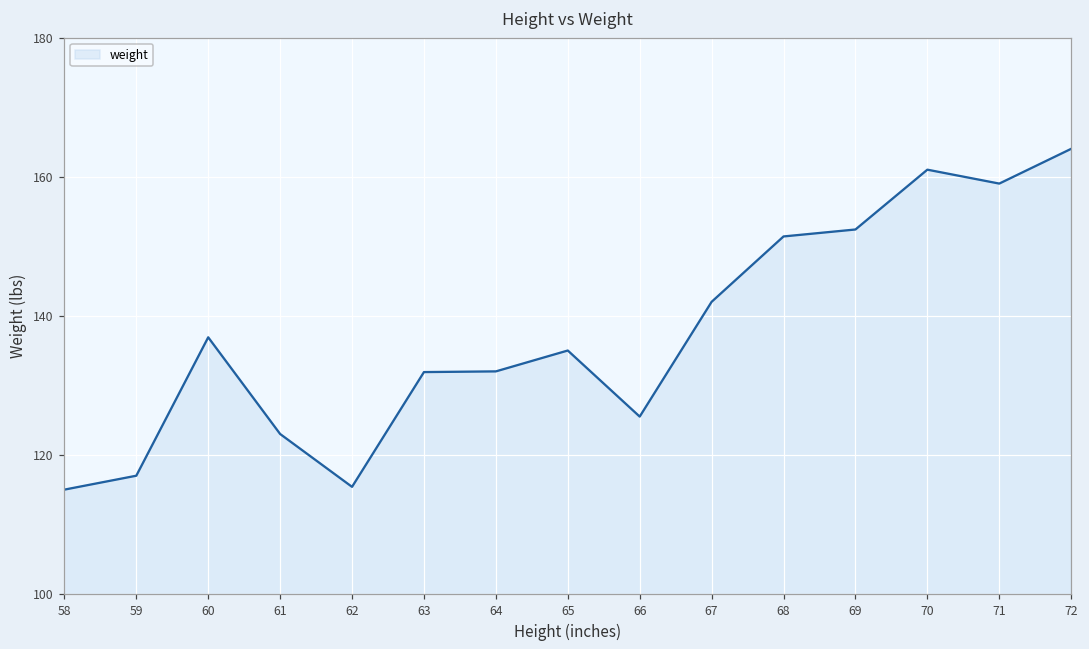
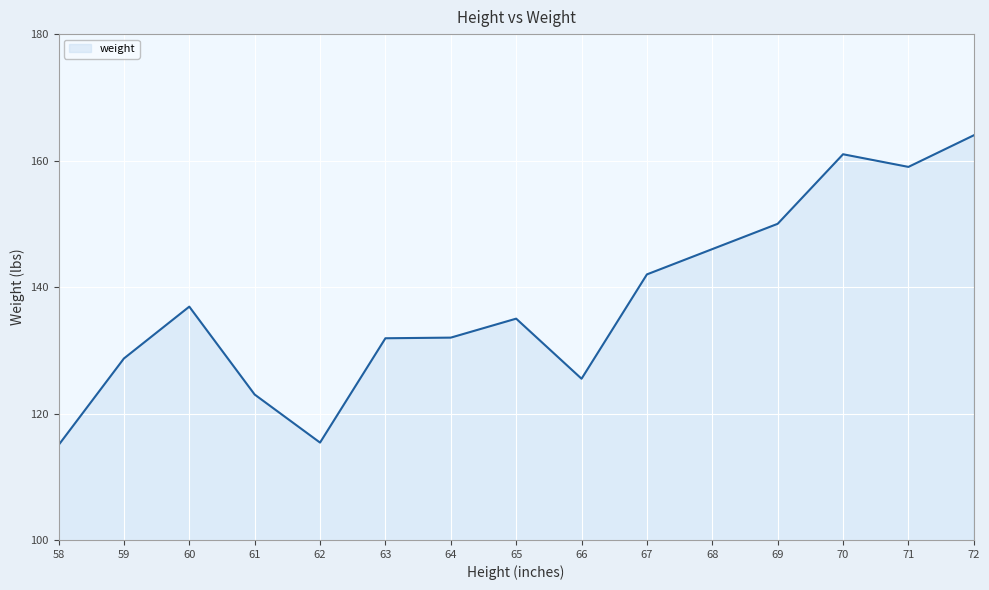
59: 117 -> 129
68: 151 -> 146
69: 152 -> 150
